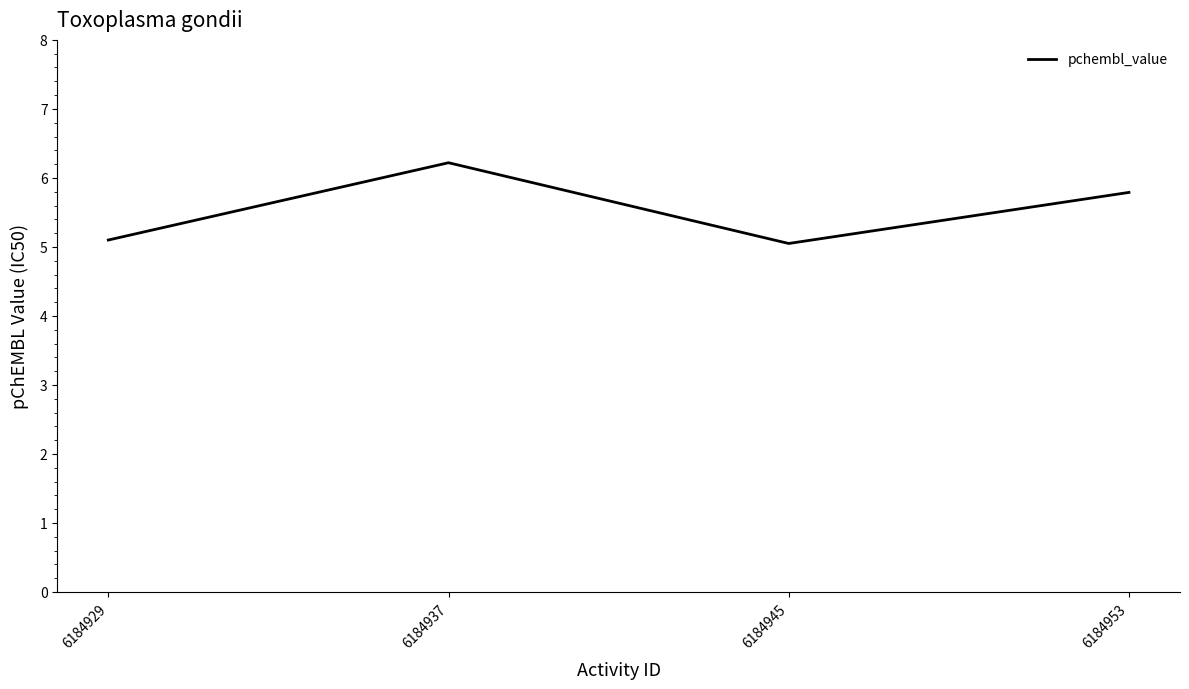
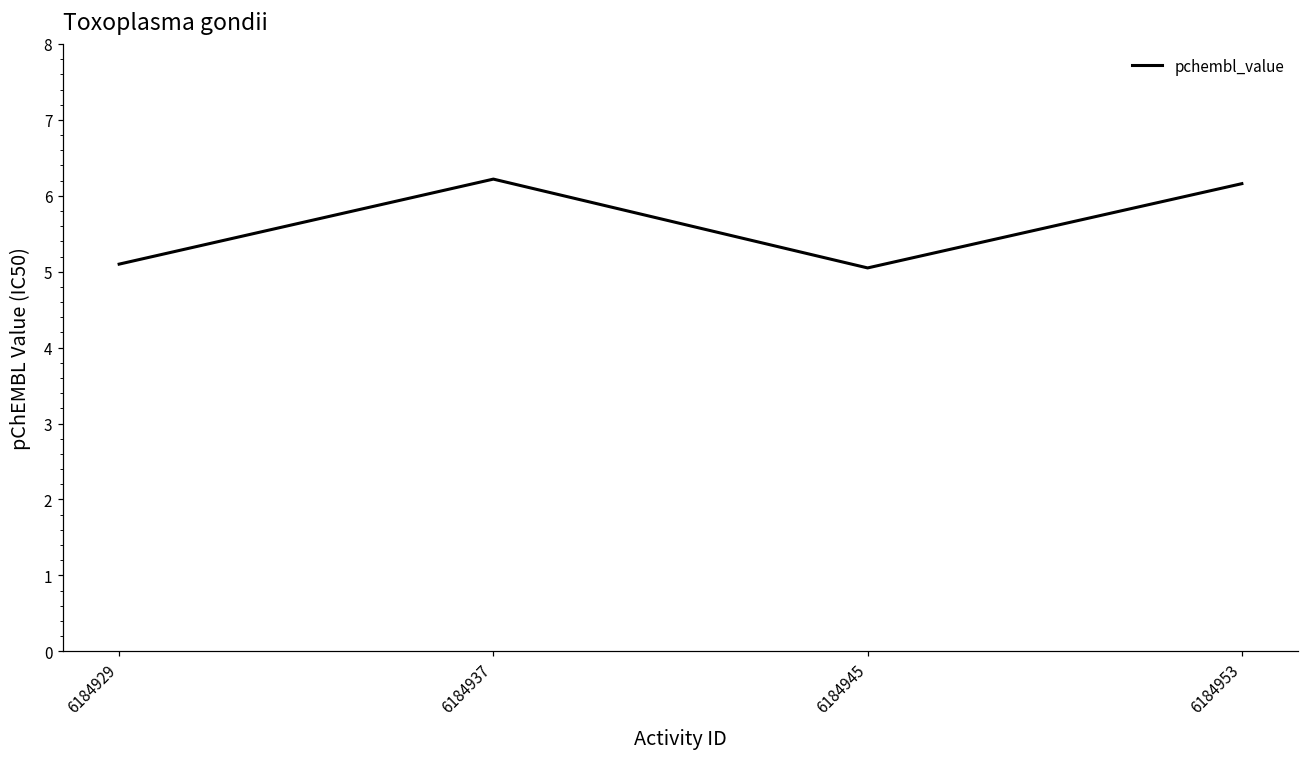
6184953: 5.8 -> 6.2
